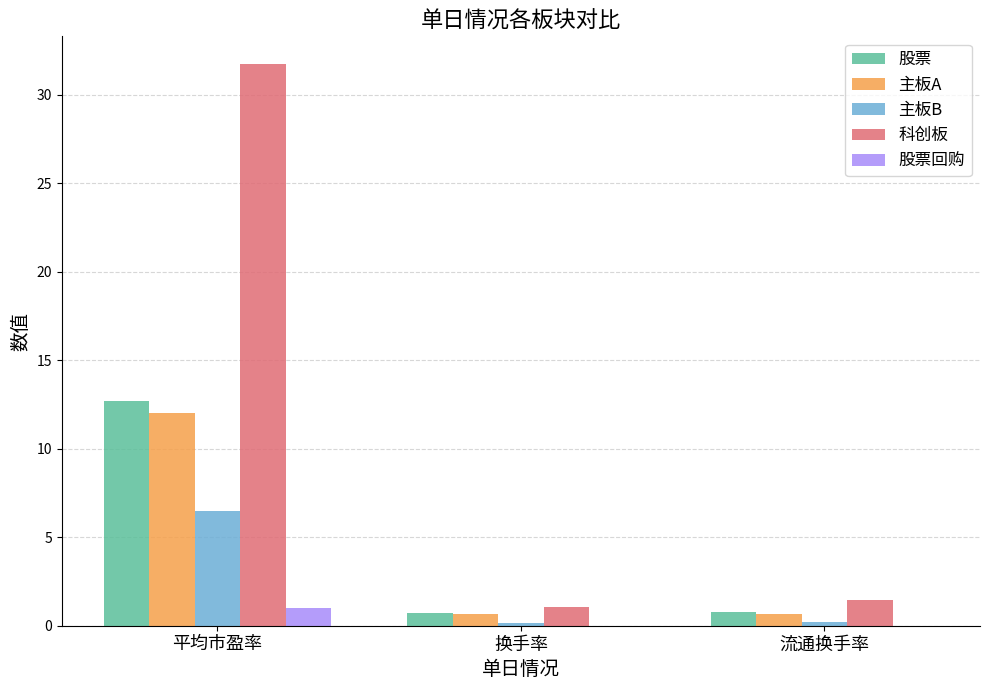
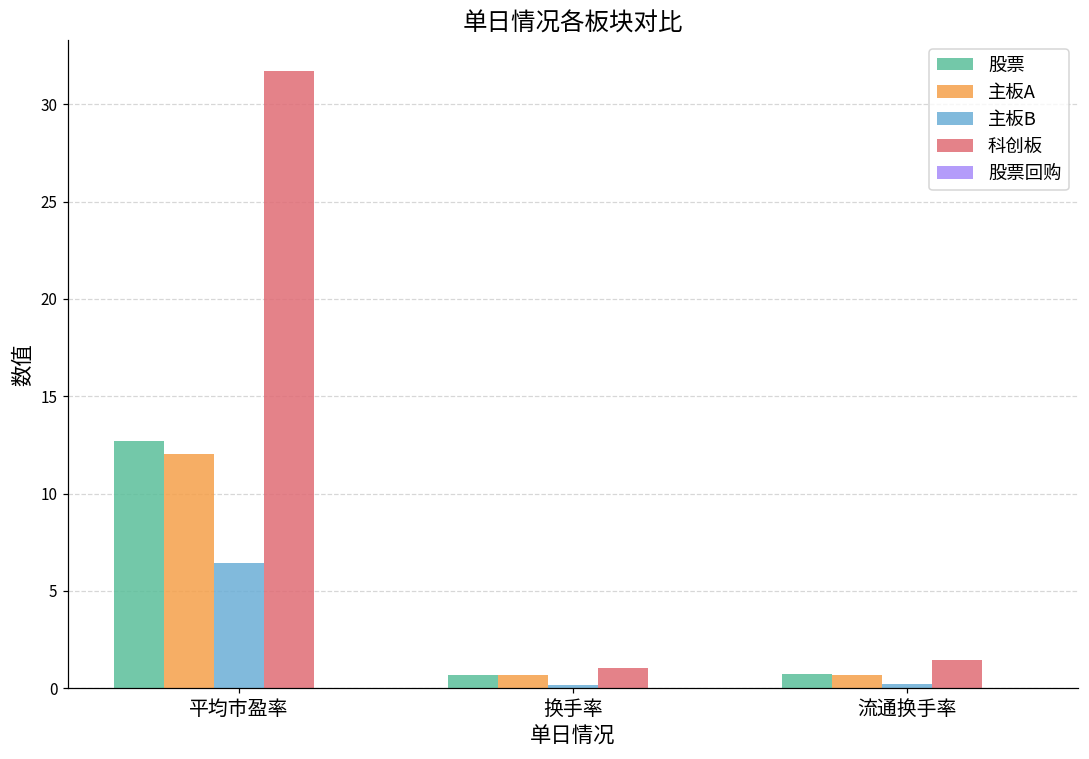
股票回购, 平均市盈率: 1 -> 0
